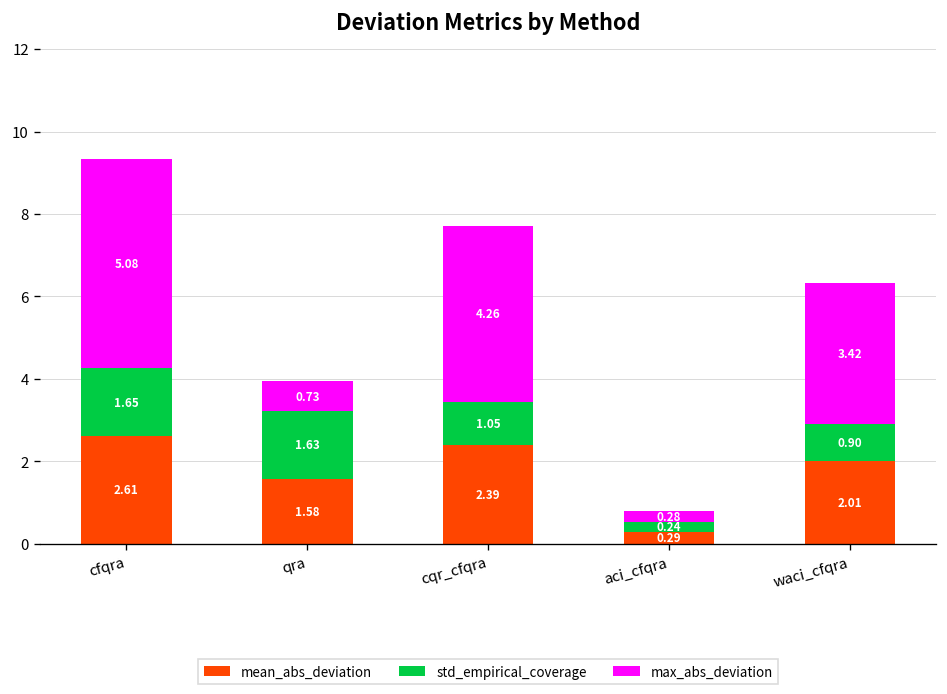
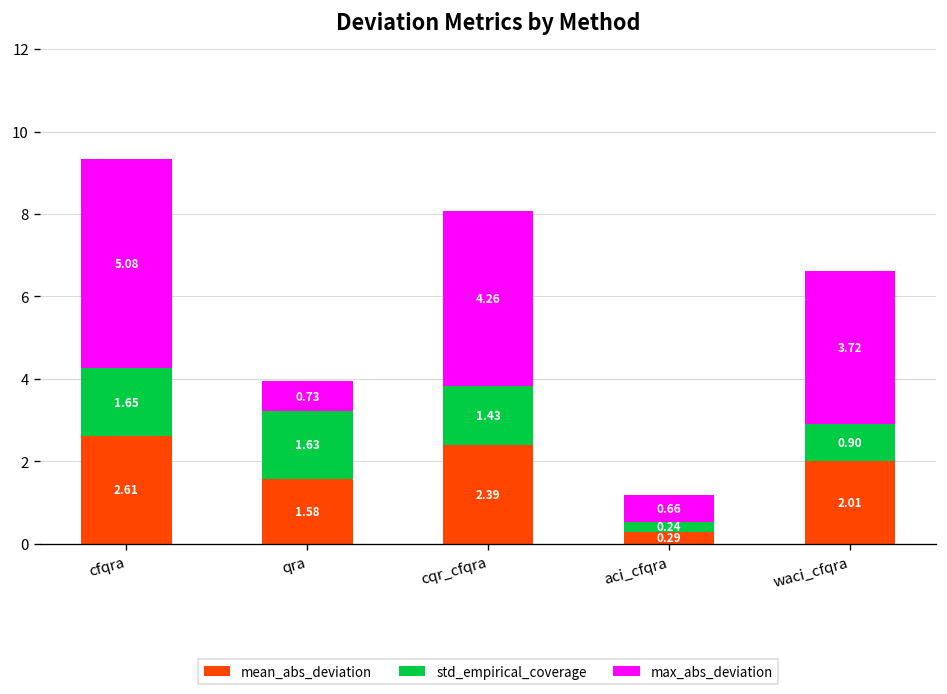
std_empirical_coverage, cqr_cfqra: 1.05 -> 1.43
max_abs_deviation, aci_cfqra: 0.28 -> 0.66
max_abs_deviation, waci_cfqra: 3.42 -> 3.72
